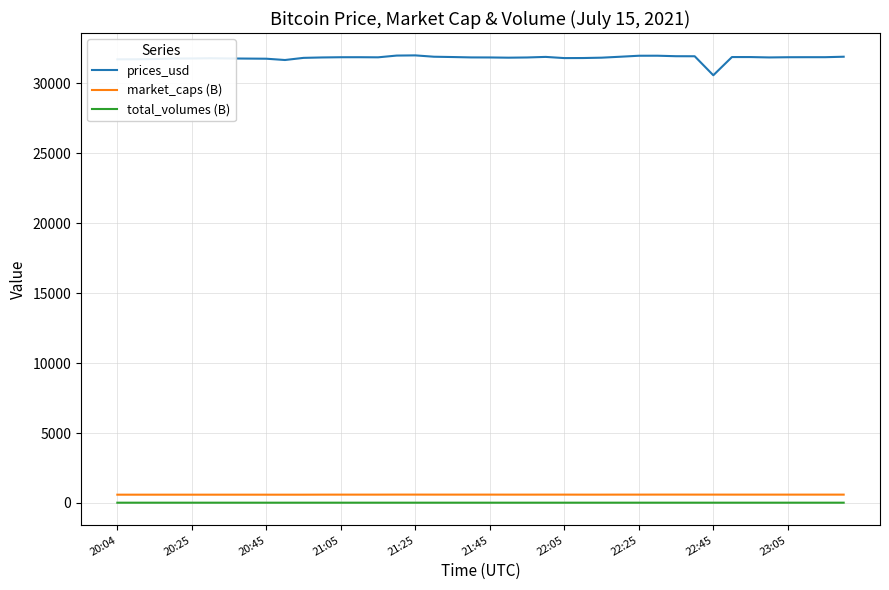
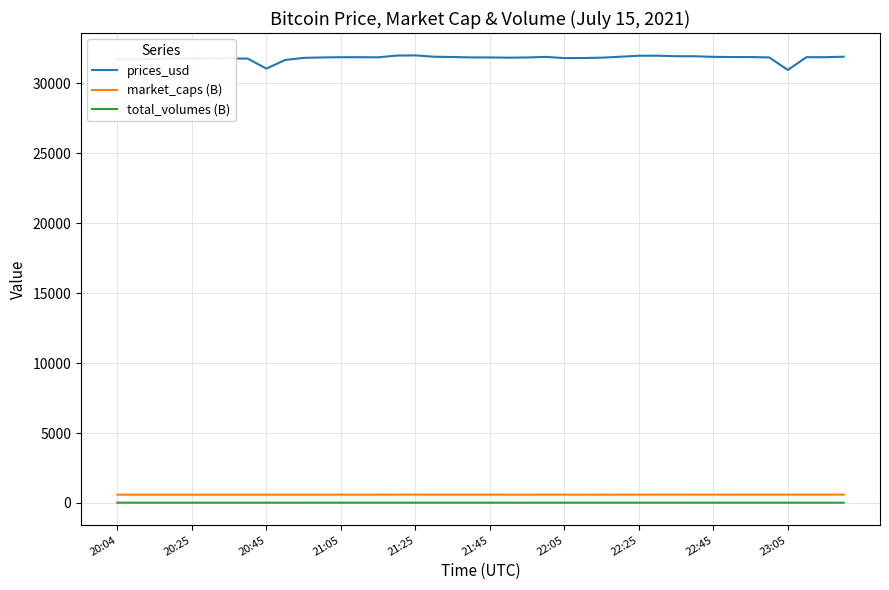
prices_usd, 20:45: 31800 -> 31000
prices_usd, 22:45: 30600 -> 31900
prices_usd, 23:05: 31900 -> 31000
